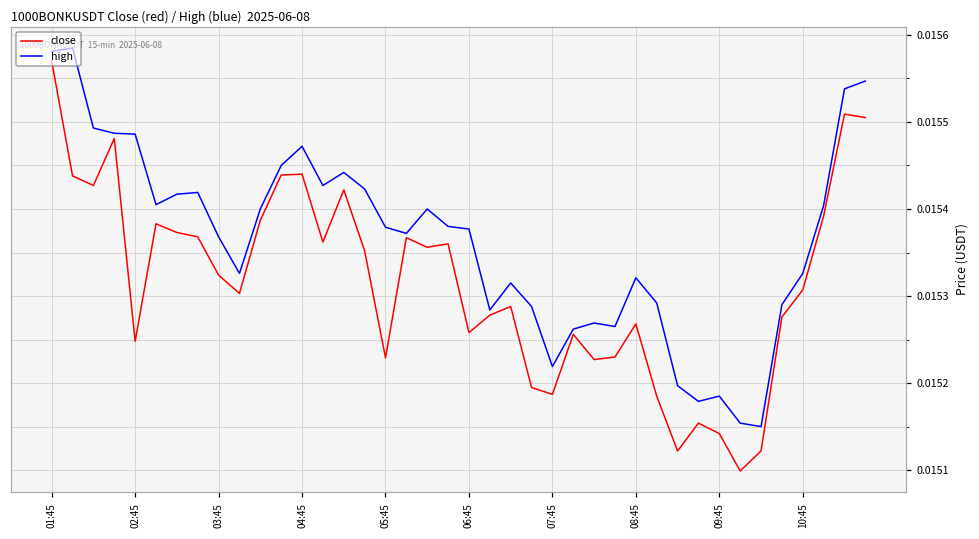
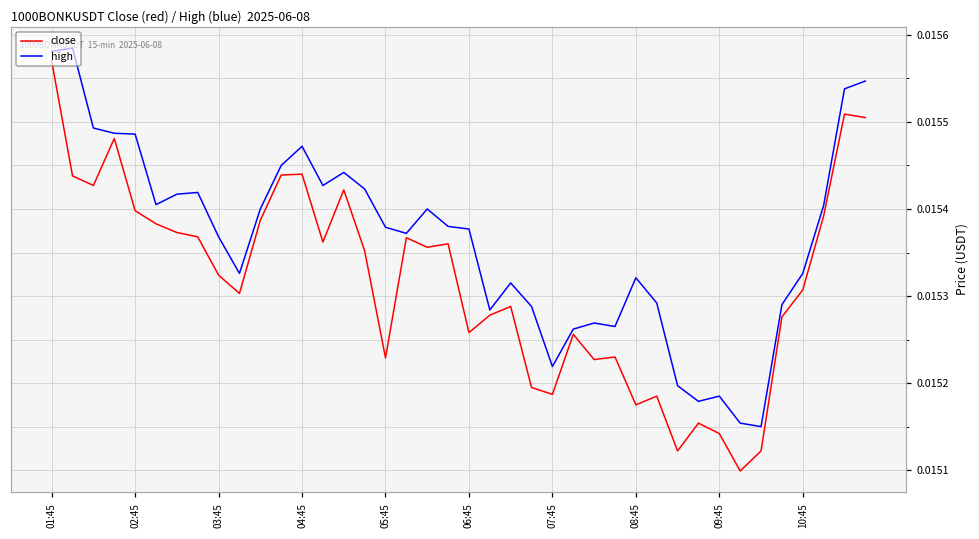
close, 02:45: 0.01525 -> 0.01540
close, 08:45: 0.01527 -> 0.01518
